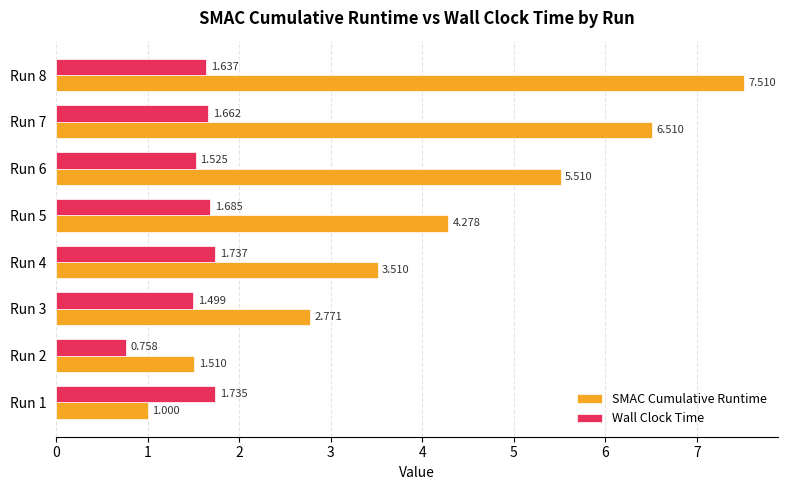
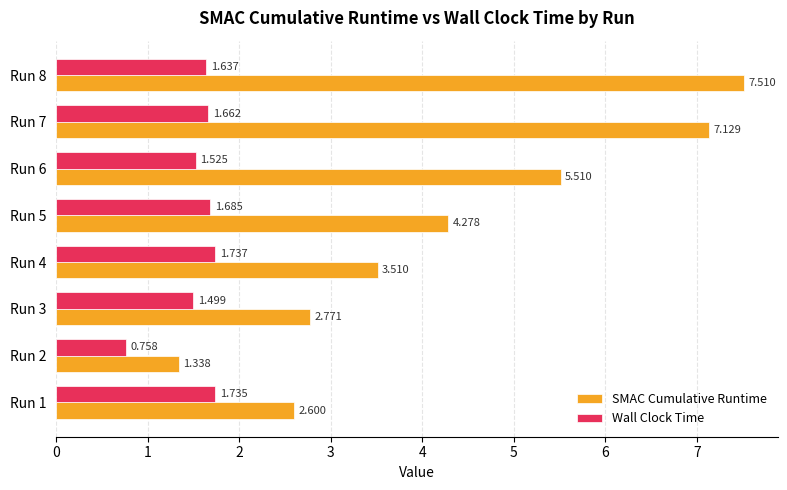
SMAC Cumulative Runtime, Run 7: 6.510 -> 7.129
SMAC Cumulative Runtime, Run 2: 1.510 -> 1.338
SMAC Cumulative Runtime, Run 1: 1.000 -> 2.600
